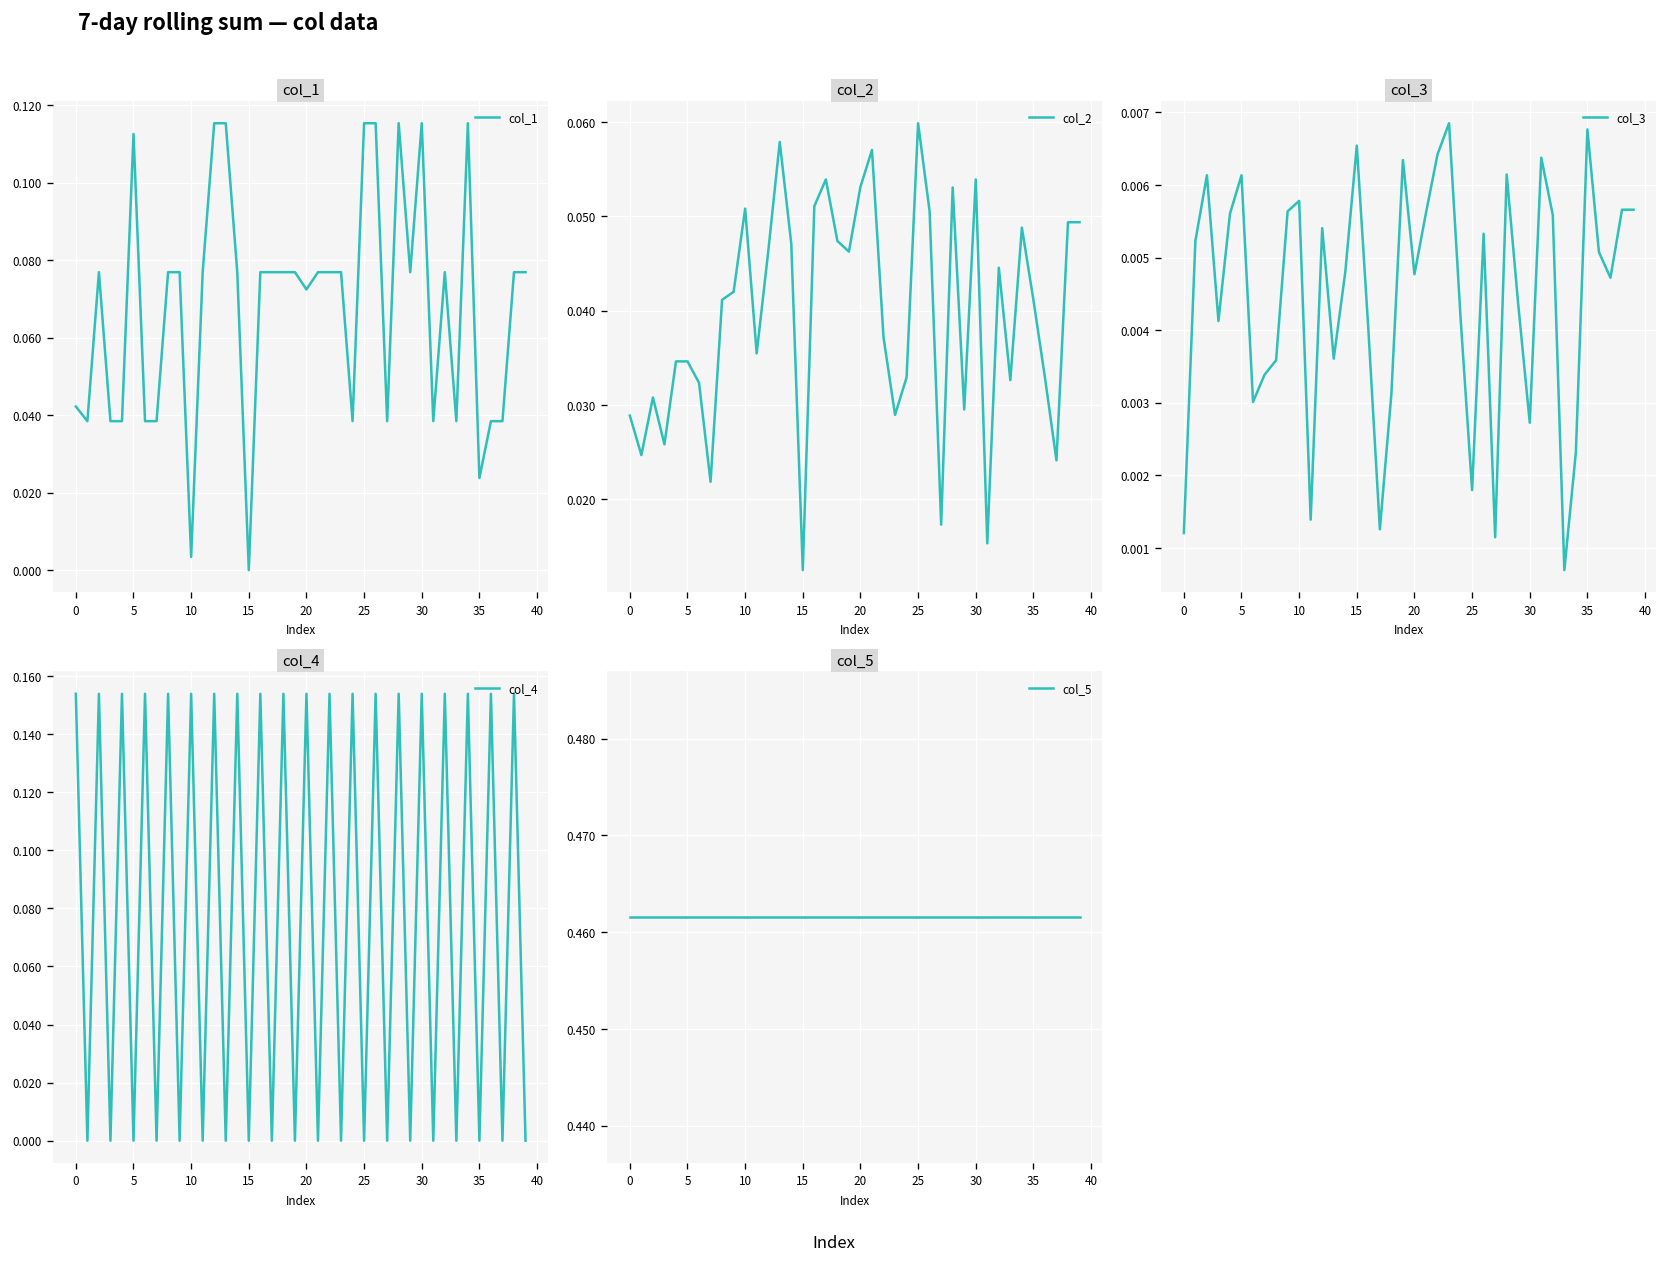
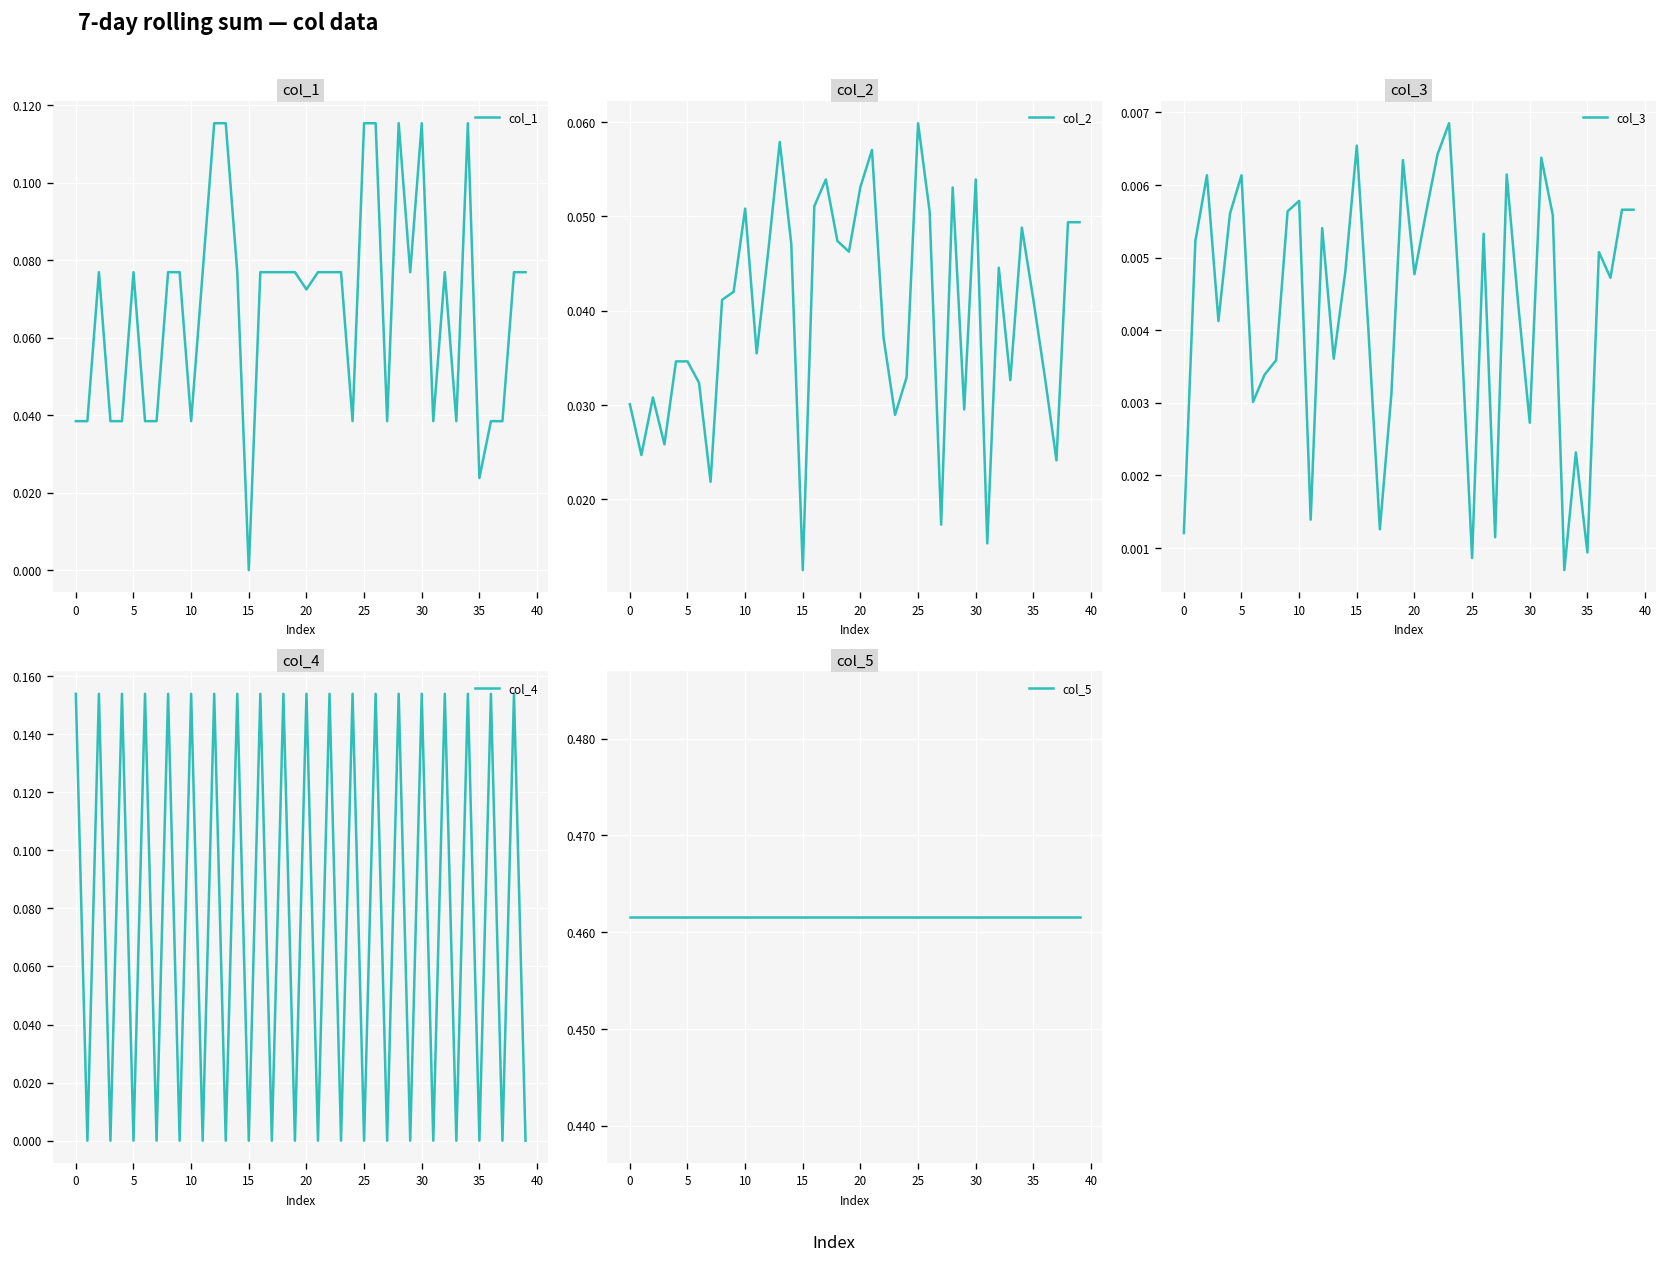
col_1, 0: 0.042 -> 0.038
col_1, 5: 0.113 -> 0.077
col_1, 10: 0.003 -> 0.038
col_2, 0: 0.029 -> 0.030
col_3, 25: 0.0018 -> 0.0009
col_3, 35: 0.0068 -> 0.0009
